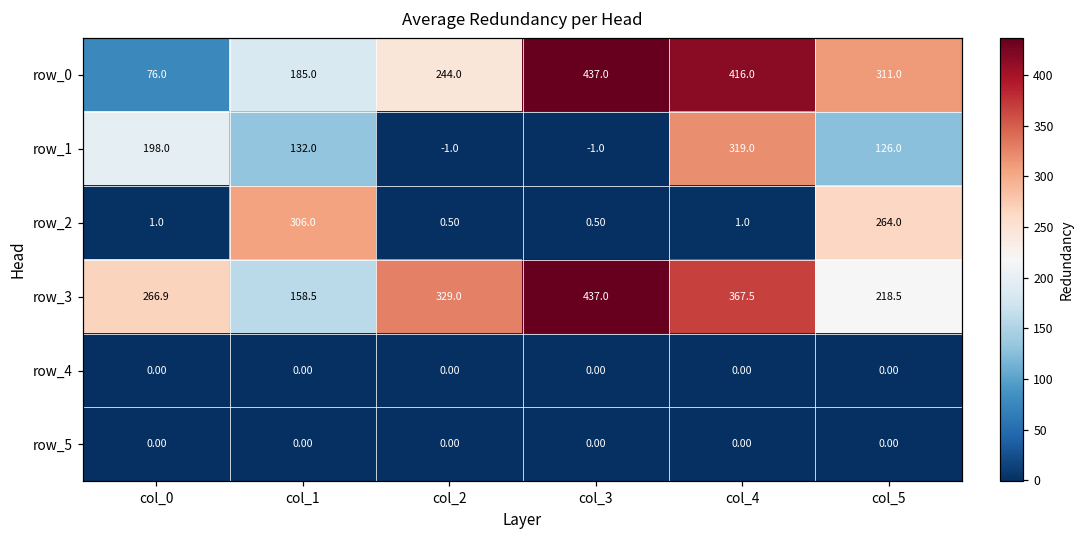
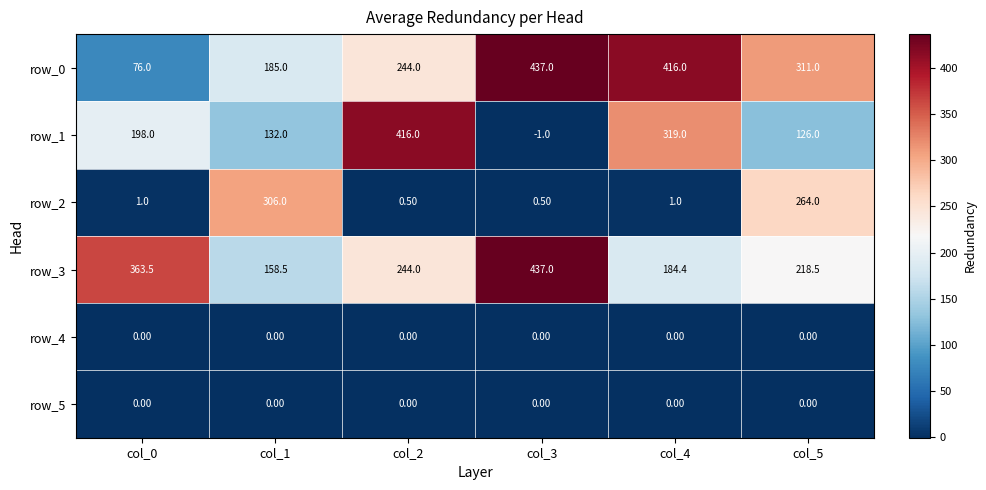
row_1, col_2: -1.0 -> 416.0
row_3, col_0: 266.9 -> 363.5
row_3, col_2: 329.0 -> 244.0
row_3, col_4: 367.5 -> 184.4
